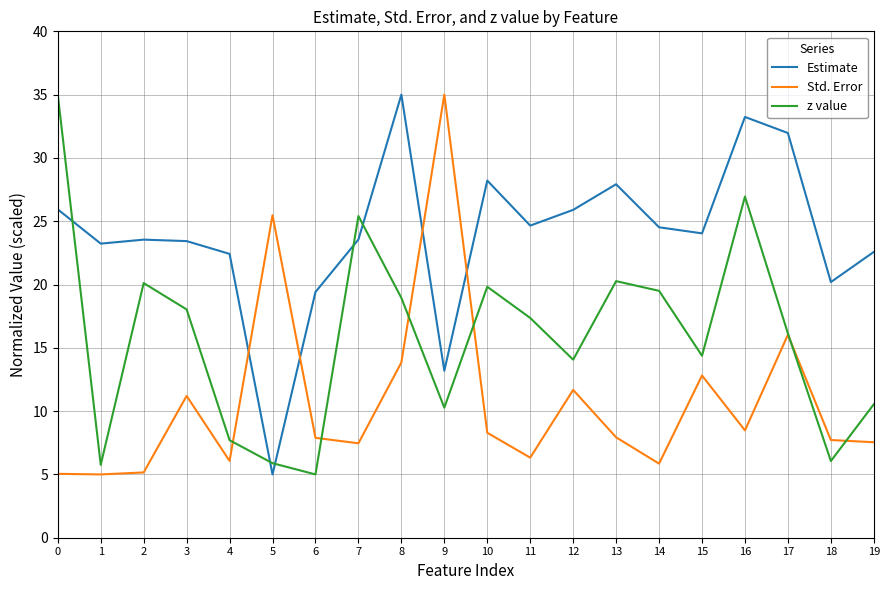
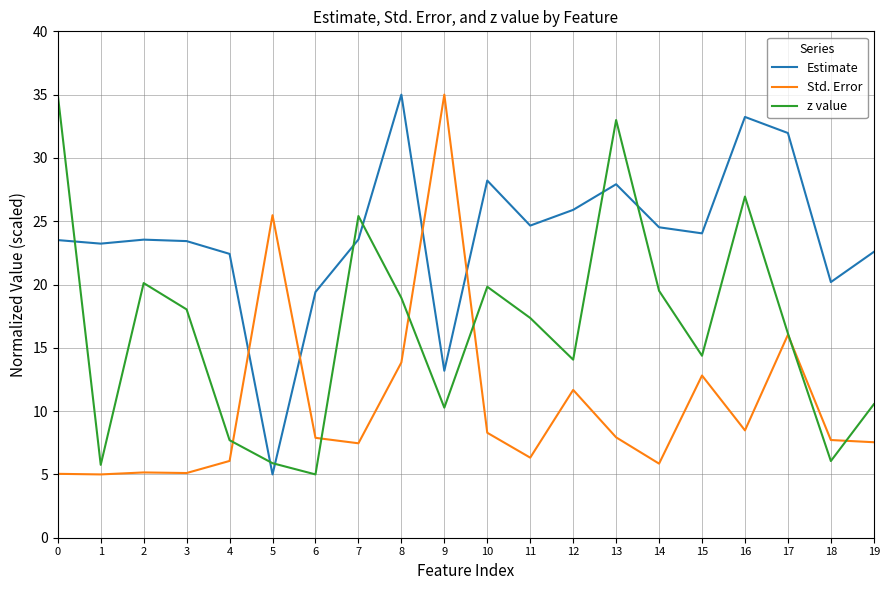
Estimate, 0: 25.9 -> 23.5
Std. Error, 3: 11.2 -> 5.1
z value, 13: 20.3 -> 33.0
